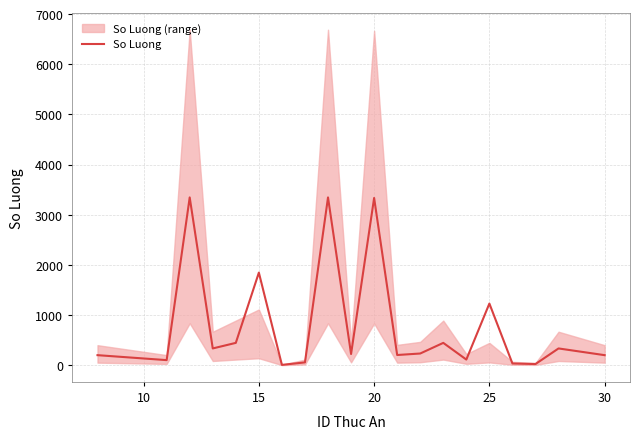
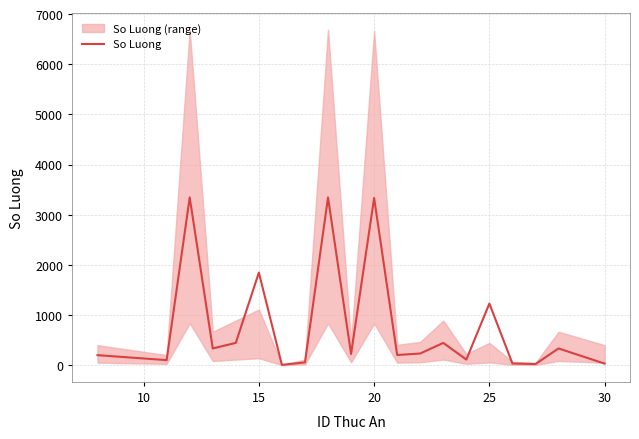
So Luong, 30: 200 -> 0
